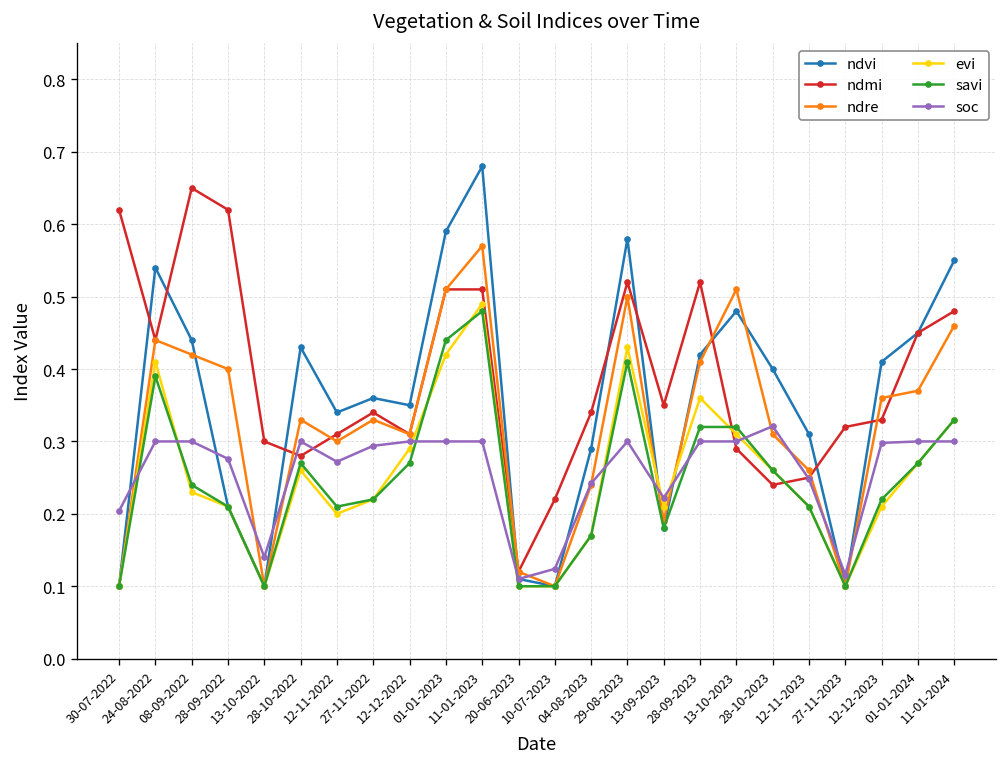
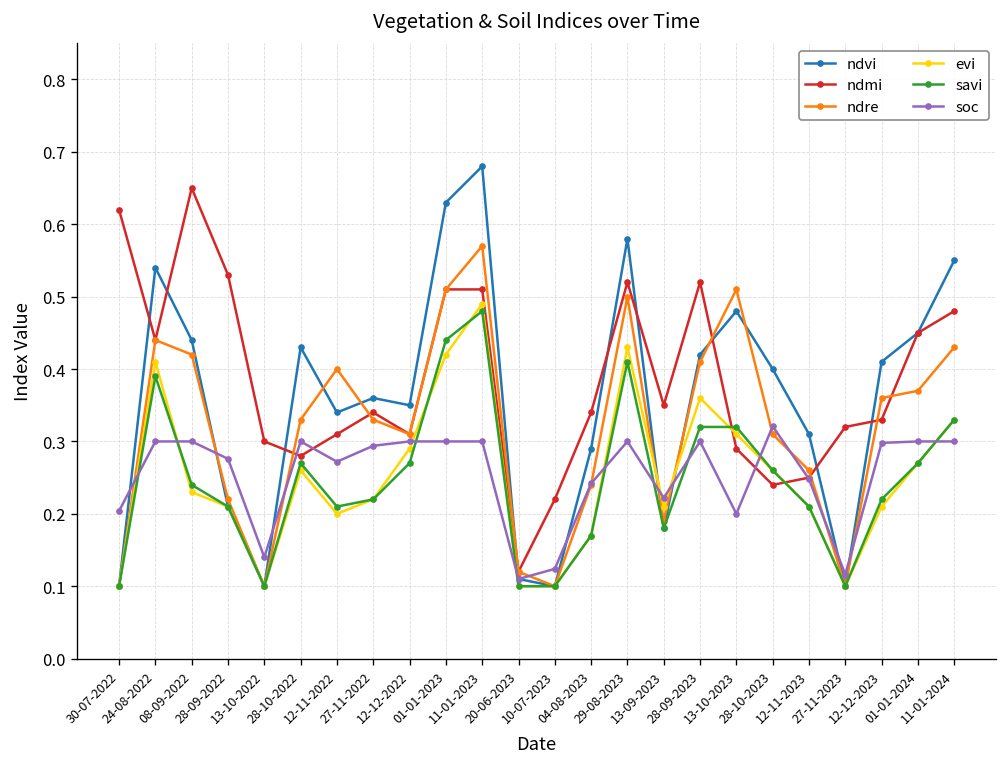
ndmi, 28-09-2022: 0.62 -> 0.53
ndre, 28-09-2022: 0.40 -> 0.22
ndre, 12-11-2022: 0.3 -> 0.4
ndvi, 01-01-2023: 0.59 -> 0.63
soc, 13-10-2023: 0.3 -> 0.2
ndre, 11-01-2024: 0.46 -> 0.43
